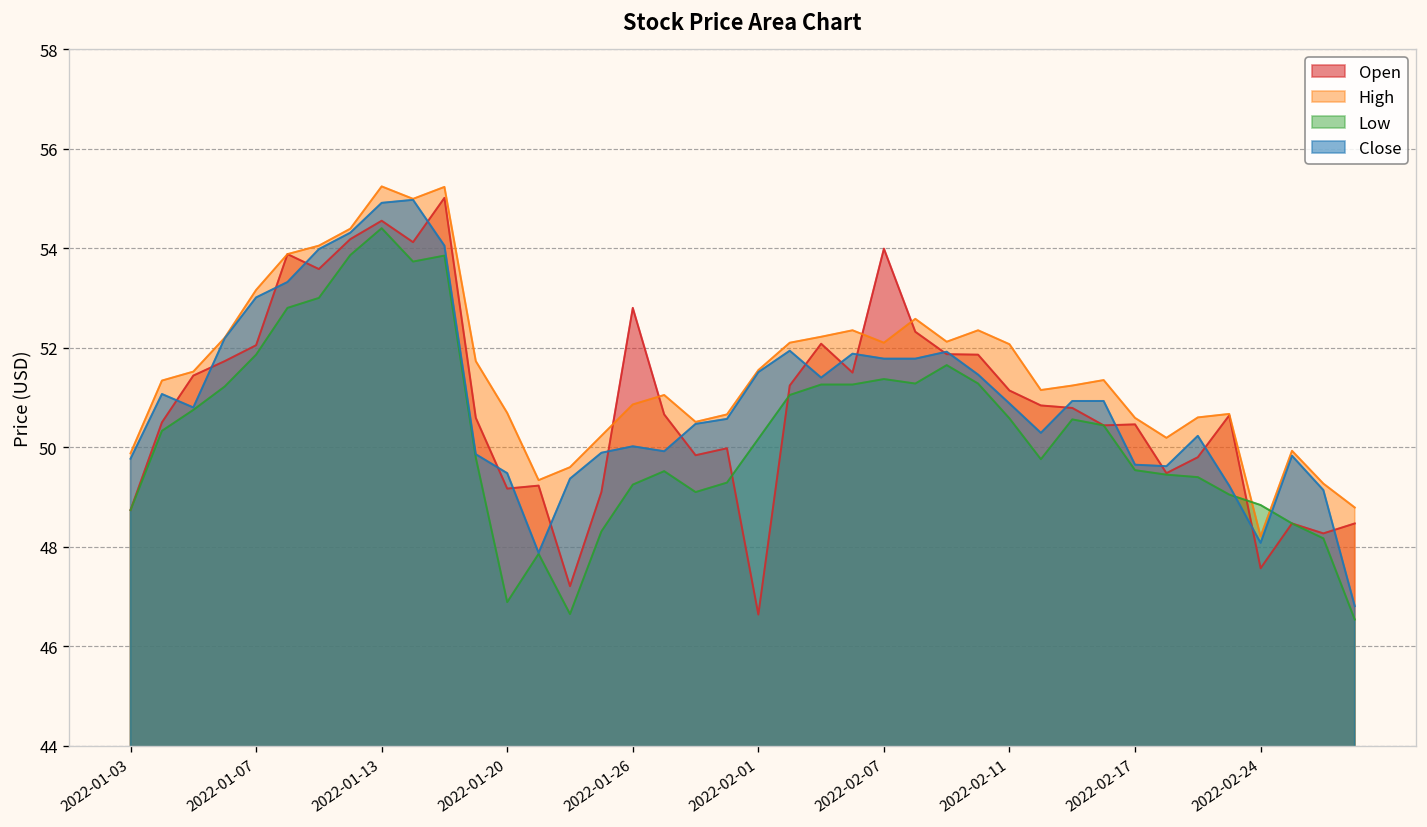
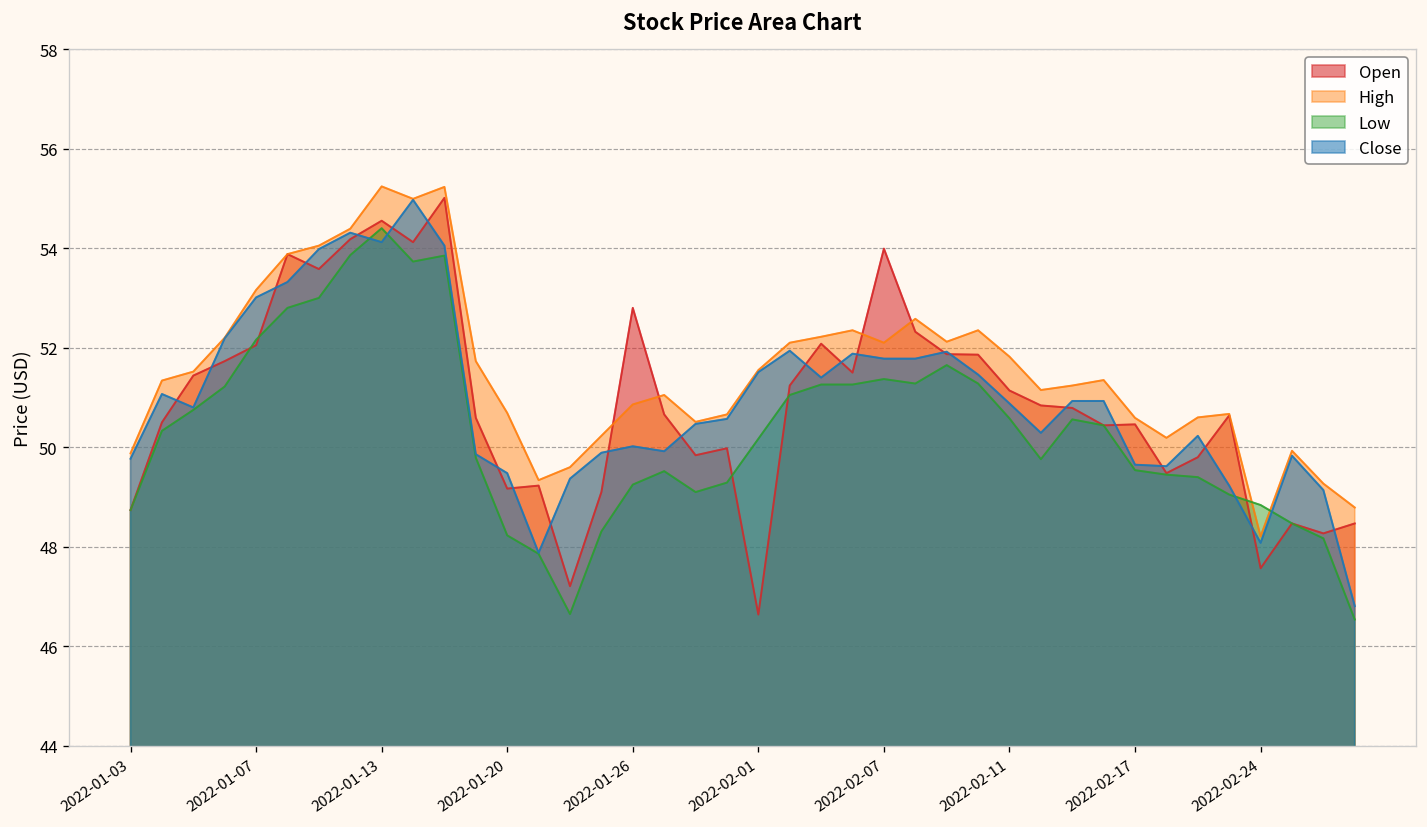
Low, 2022-01-07: 51.9 -> 52.2
Close, 2022-01-13: 54.9 -> 54.1
Low, 2022-01-20: 46.9 -> 48.2
High, 2022-02-11: 52.1 -> 51.8
